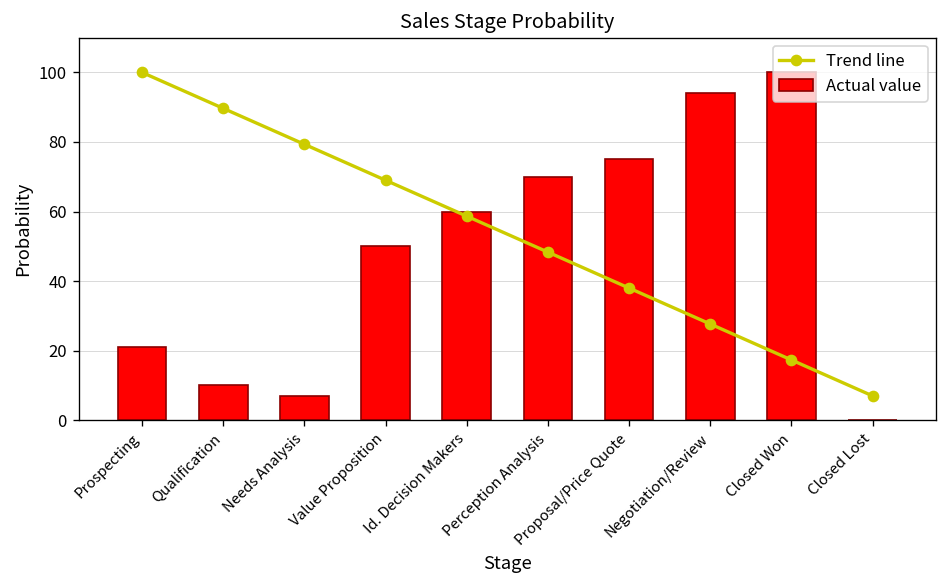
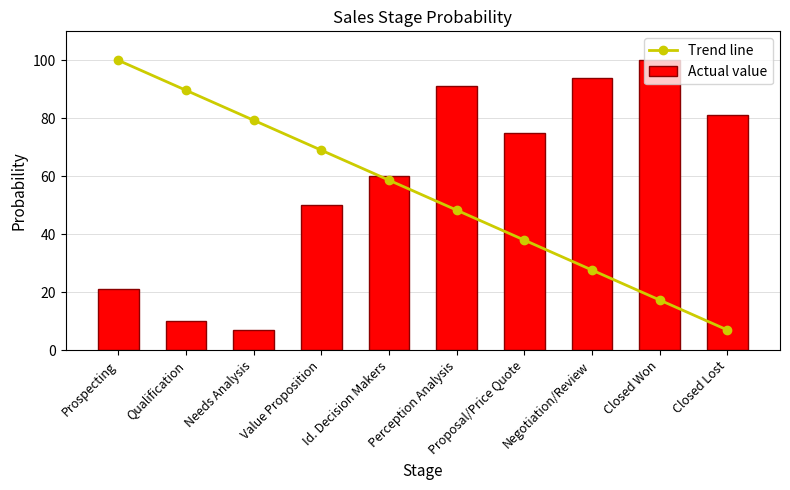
Actual value, Perception Analysis: 70 -> 91
Actual value, Closed Lost: 0 -> 81
